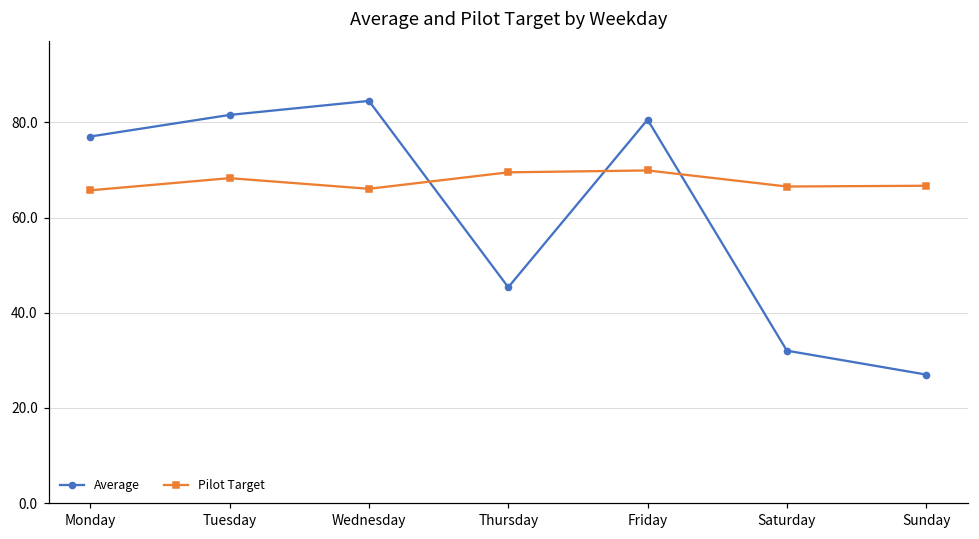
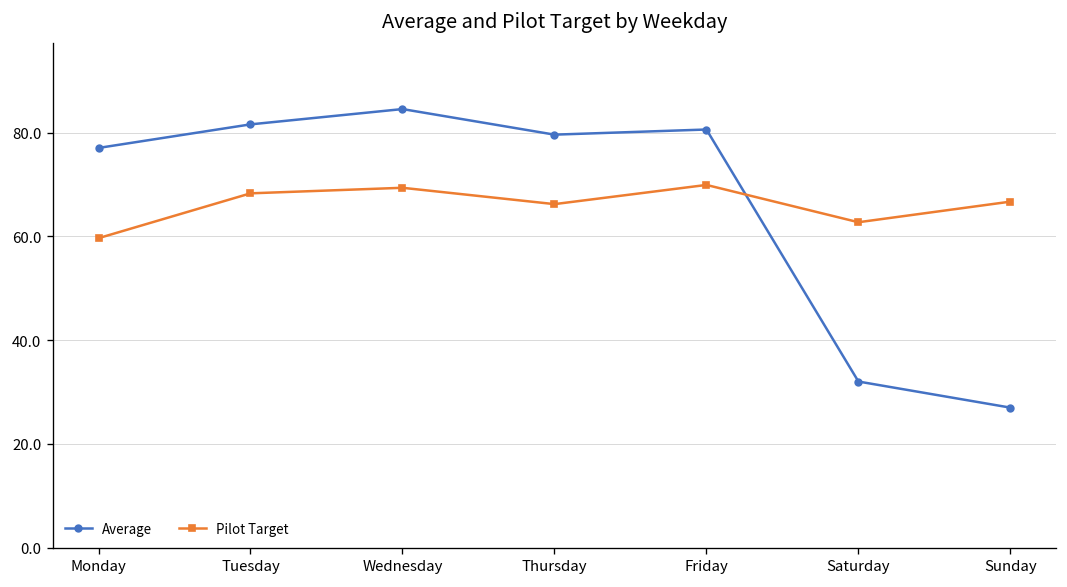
Pilot Target, Monday: 66 -> 60
Pilot Target, Wednesday: 66 -> 69
Average, Thursday: 45 -> 80
Pilot Target, Thursday: 70 -> 66
Pilot Target, Saturday: 67 -> 63
